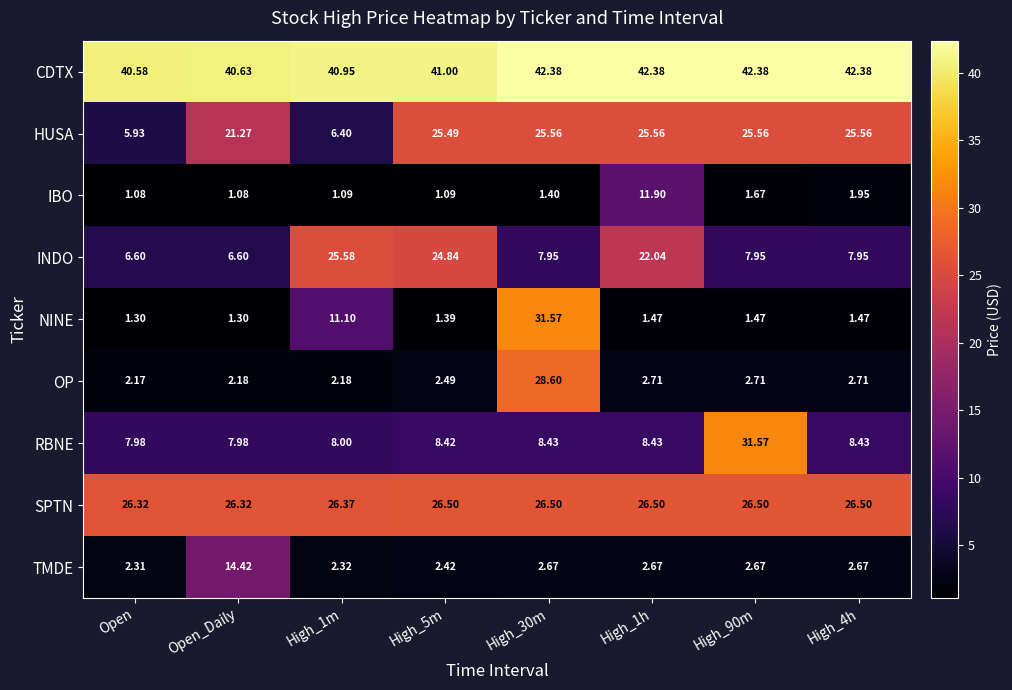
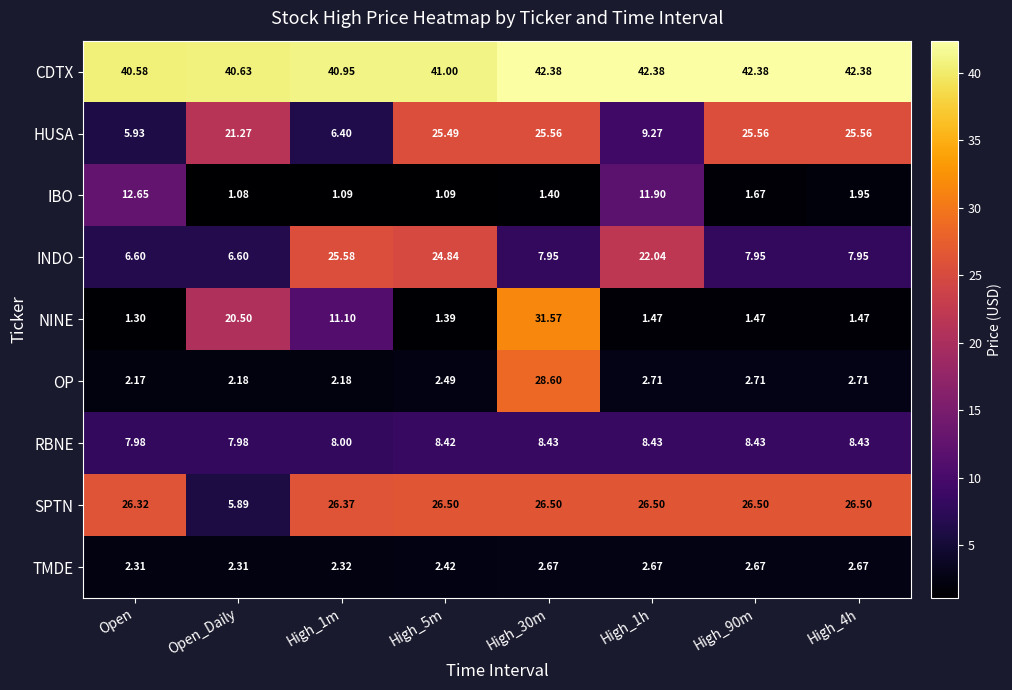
HUSA, High_1h: 25.56 -> 9.27
IBO, Open: 1.08 -> 12.65
NINE, Open_Daily: 1.30 -> 20.50
RBNE, High_90m: 31.57 -> 8.43
SPTN, Open_Daily: 26.32 -> 5.89
TMDE, Open_Daily: 14.42 -> 2.31
